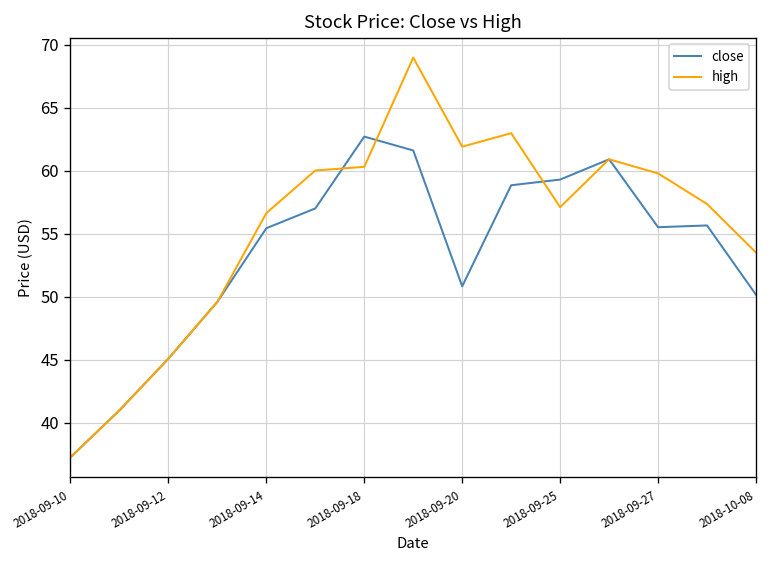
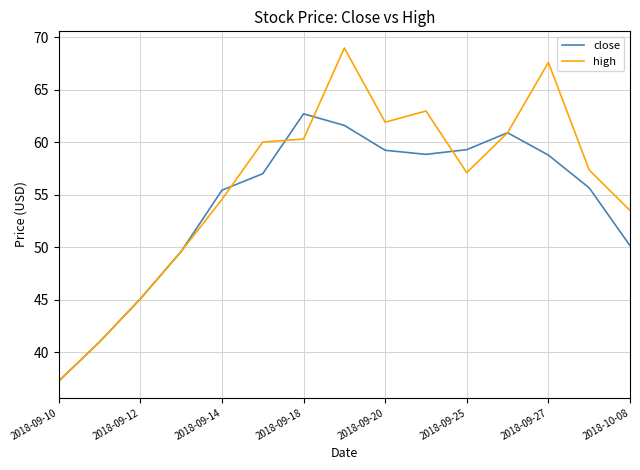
high, 2018-09-14: 56.6 -> 54.6
close, 2018-09-20: 50.8 -> 59.2
close, 2018-09-27: 55.5 -> 58.8
high, 2018-09-27: 59.8 -> 67.6
